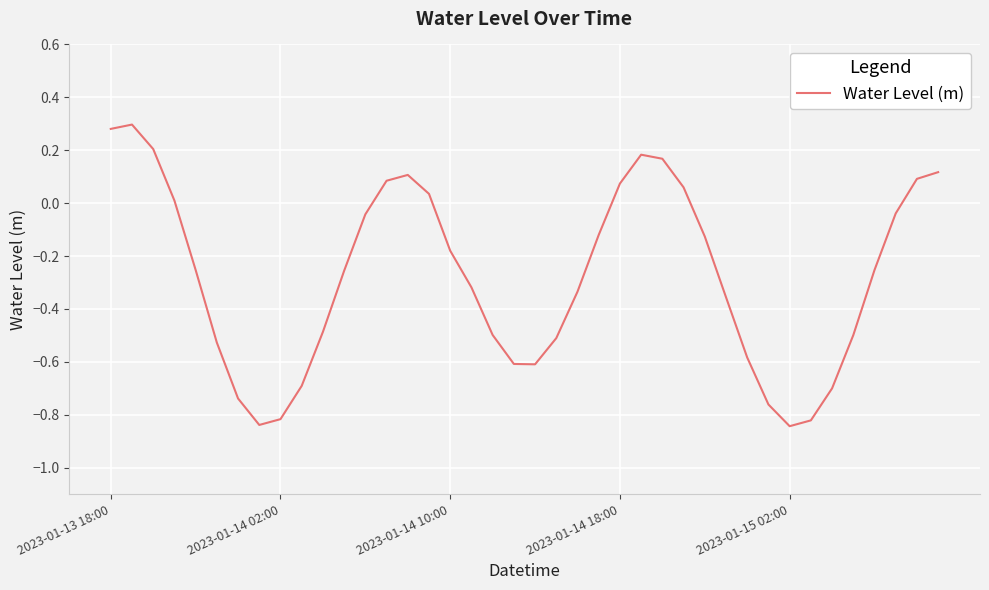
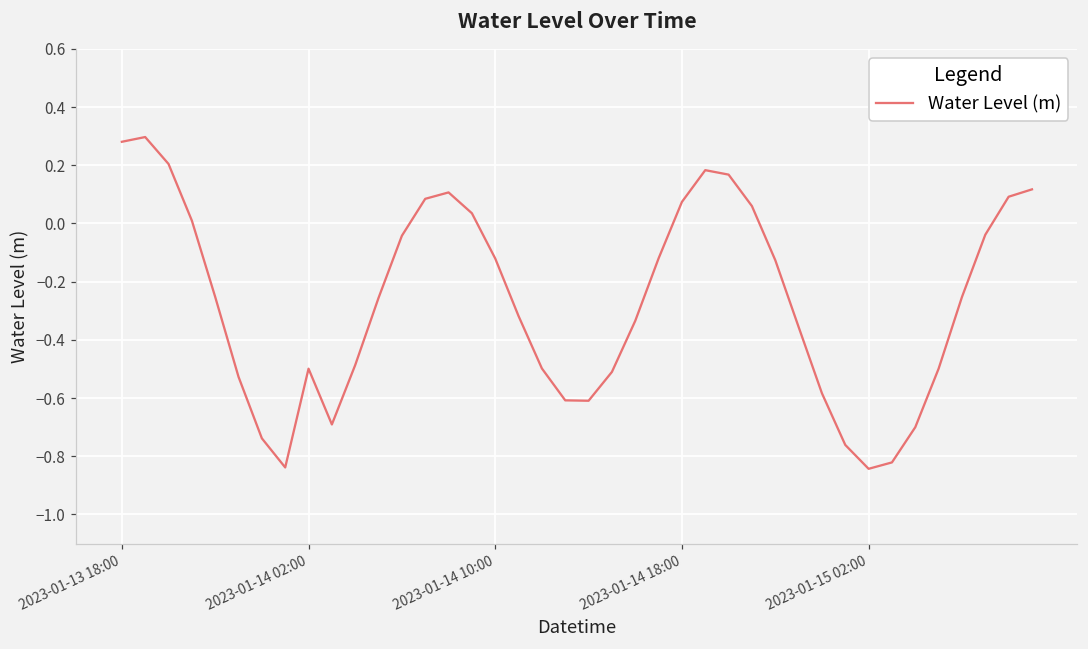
2023-01-14 02:00: -0.82 -> -0.50
2023-01-14 10:00: -0.18 -> -0.12
